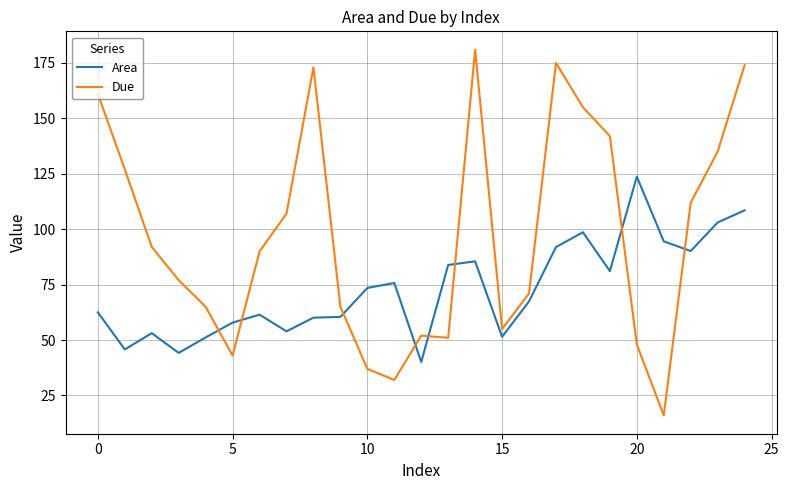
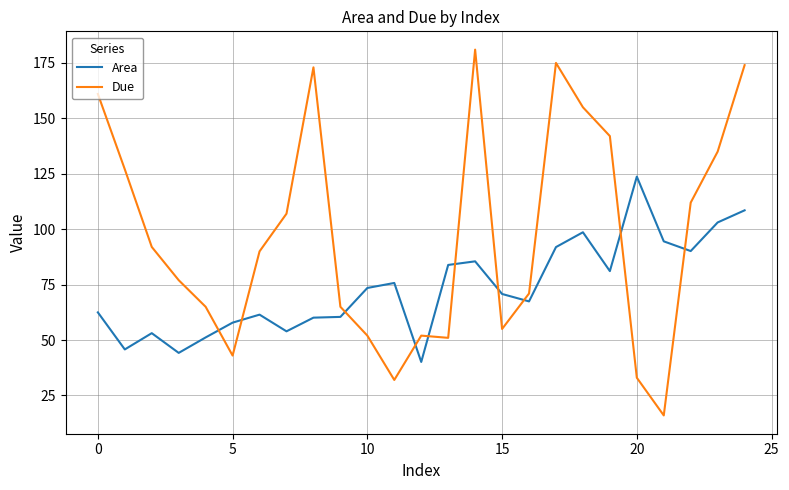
Due, 10: 37 -> 52
Area, 15: 51 -> 71
Due, 20: 48 -> 33
